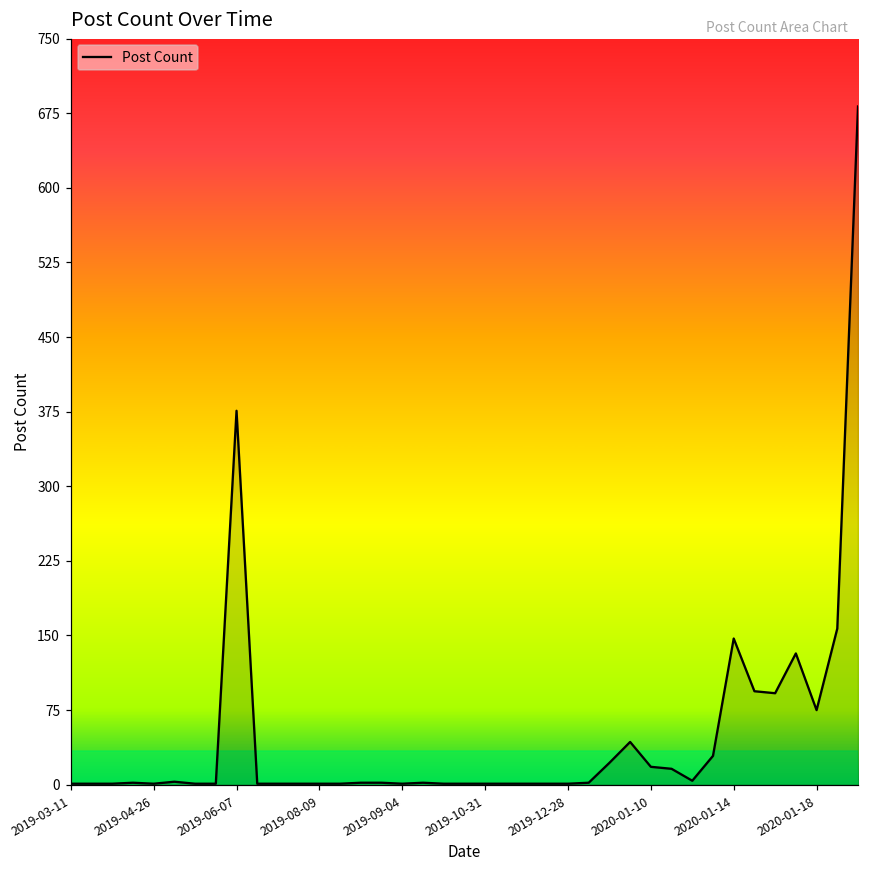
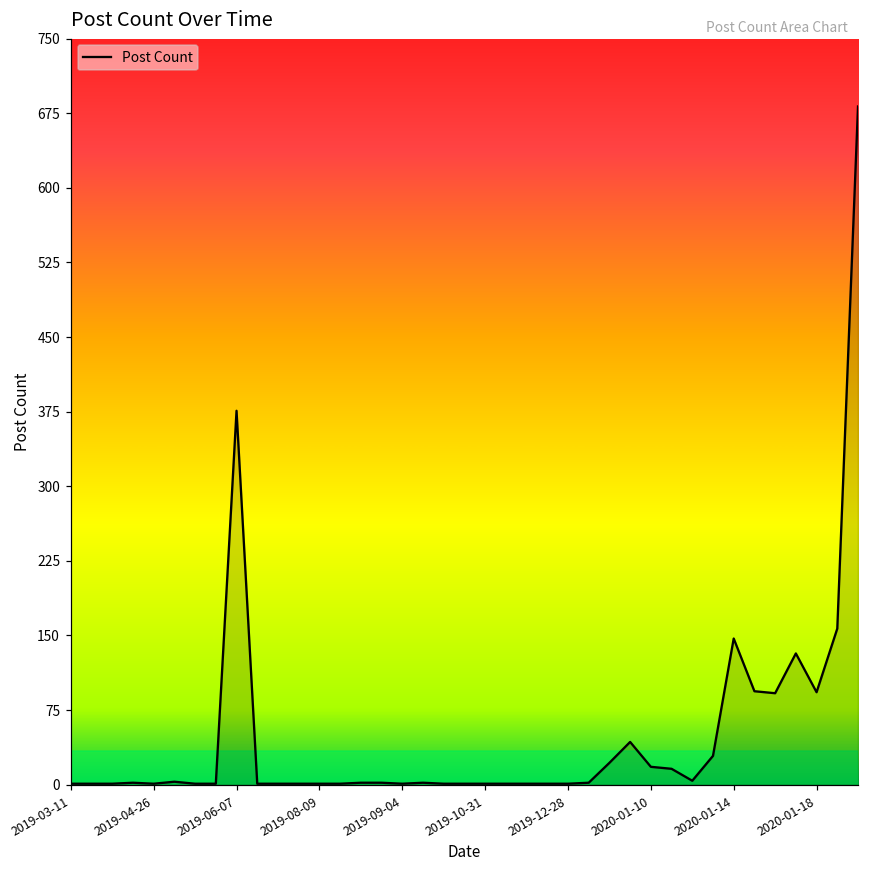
2020-01-18: 80 -> 90
